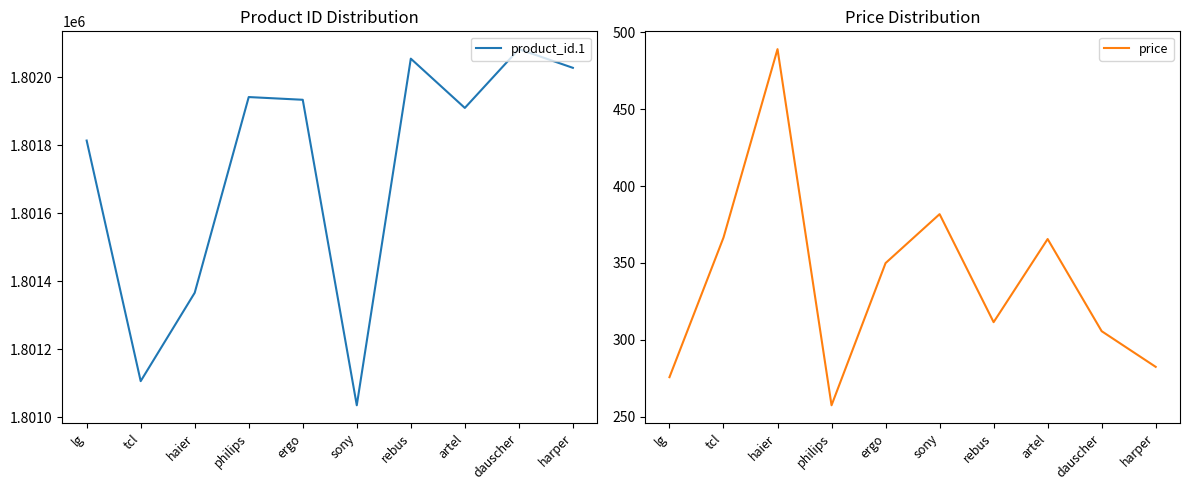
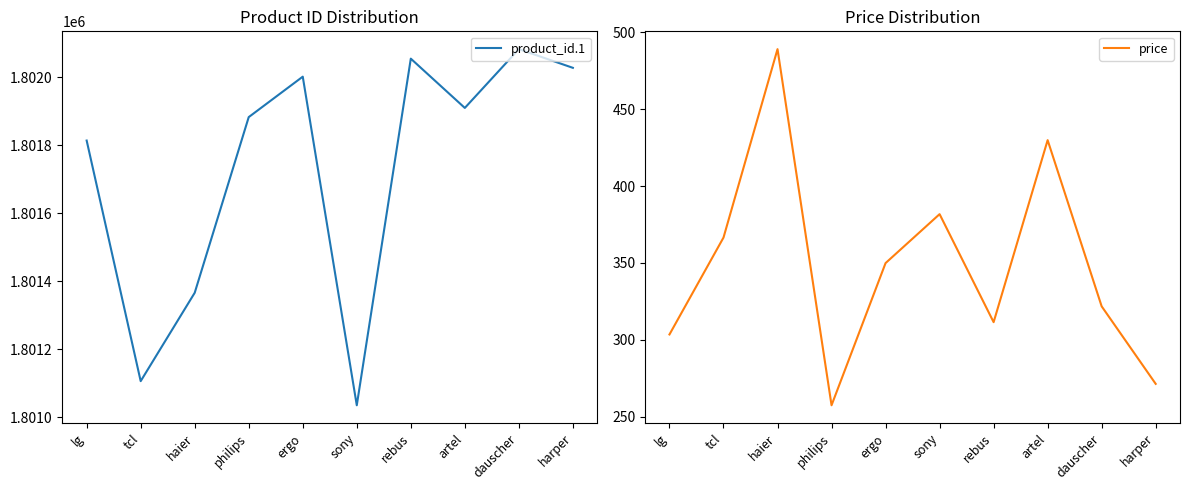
Product ID Distribution, philips: 1801940 -> 1801880
Product ID Distribution, ergo: 1801930 -> 1802000
Price Distribution, lg: 276 -> 303
Price Distribution, artel: 366 -> 430
Price Distribution, dauscher: 306 -> 322
Price Distribution, harper: 282 -> 271
